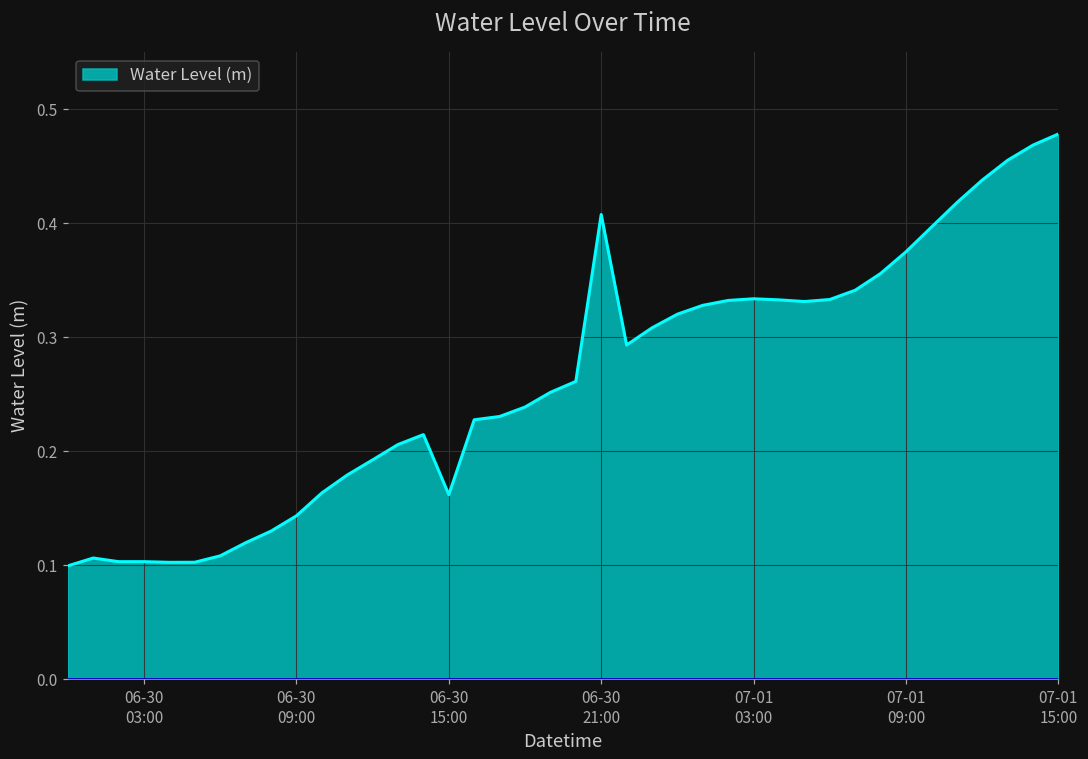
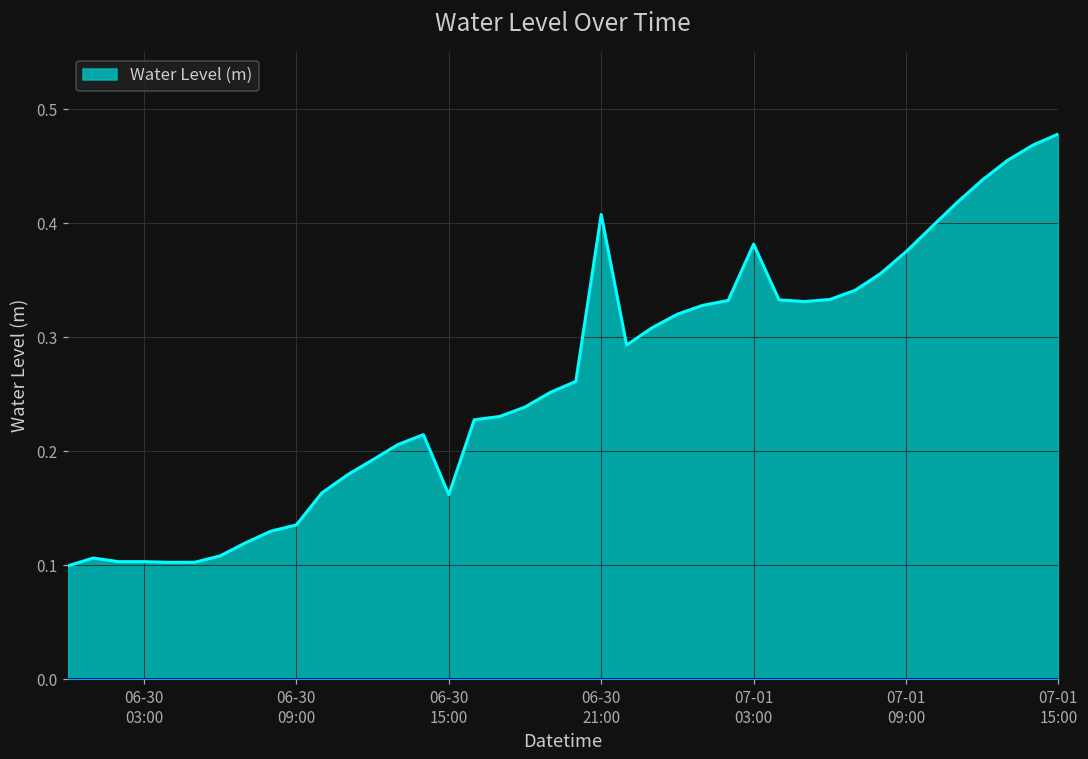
06-30 09:00: 0.143 -> 0.135
07-01 03:00: 0.334 -> 0.382
